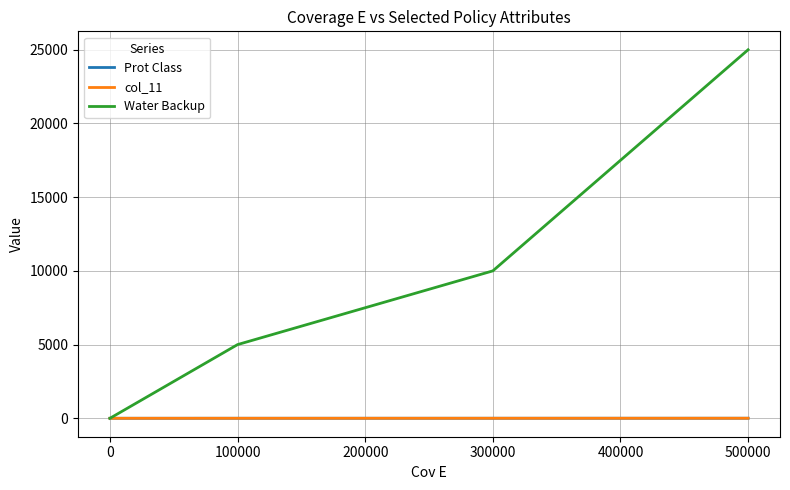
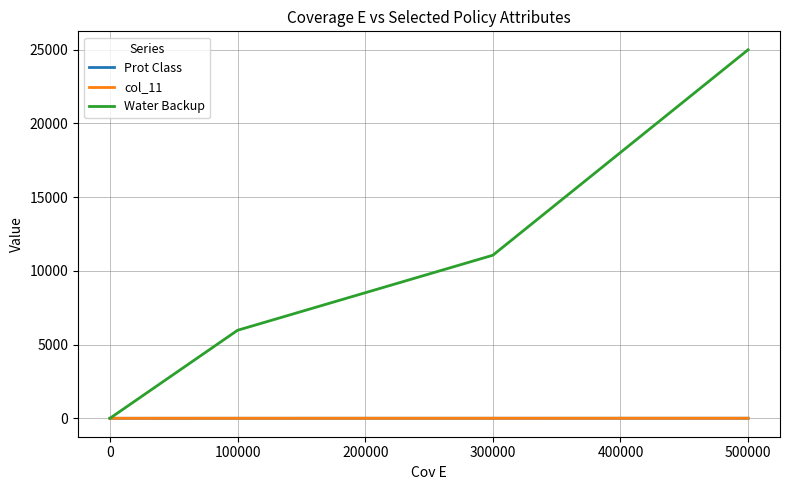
Water Backup, 100000: 5000 -> 6000
Water Backup, 300000: 10000 -> 11100
